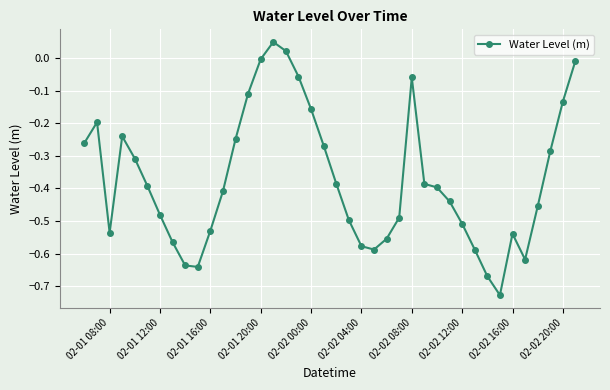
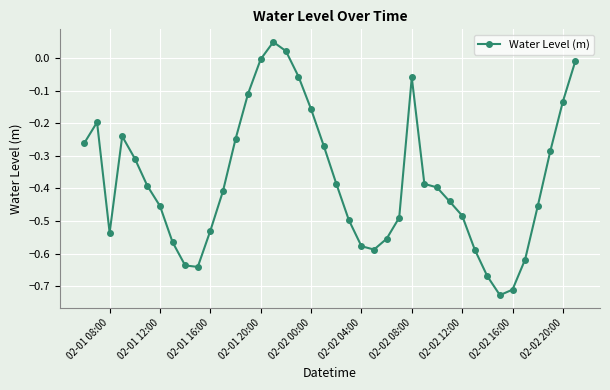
02-01 12:00: -0.48 -> -0.45
02-02 12:00: -0.51 -> -0.48
02-02 16:00: -0.54 -> -0.71
